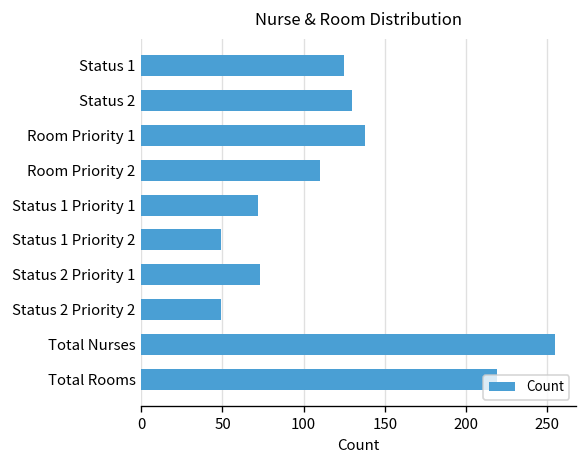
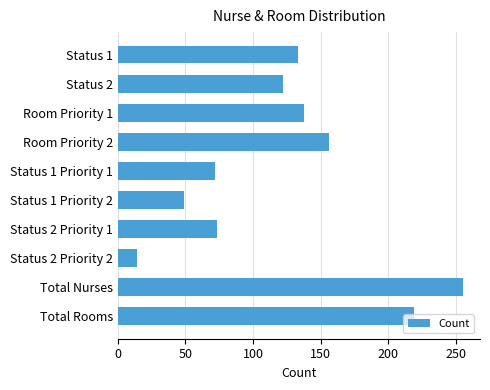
Status 1: 125 -> 133
Status 2: 130 -> 122
Room Priority 2: 110 -> 156
Status 2 Priority 2: 49 -> 14
